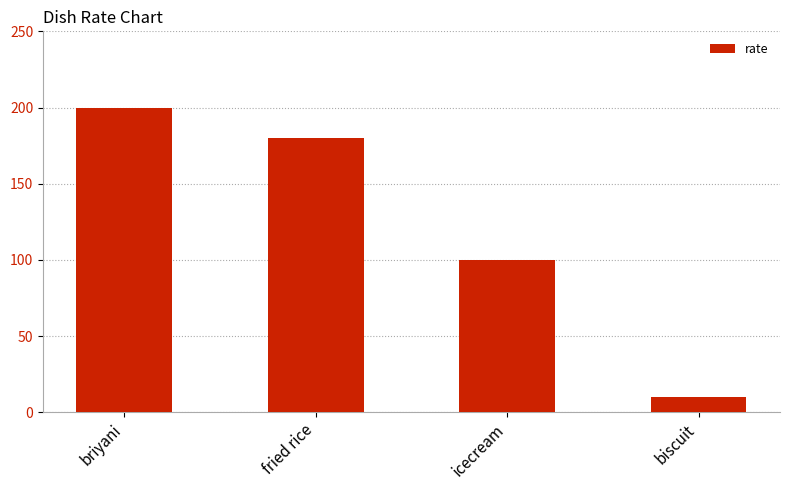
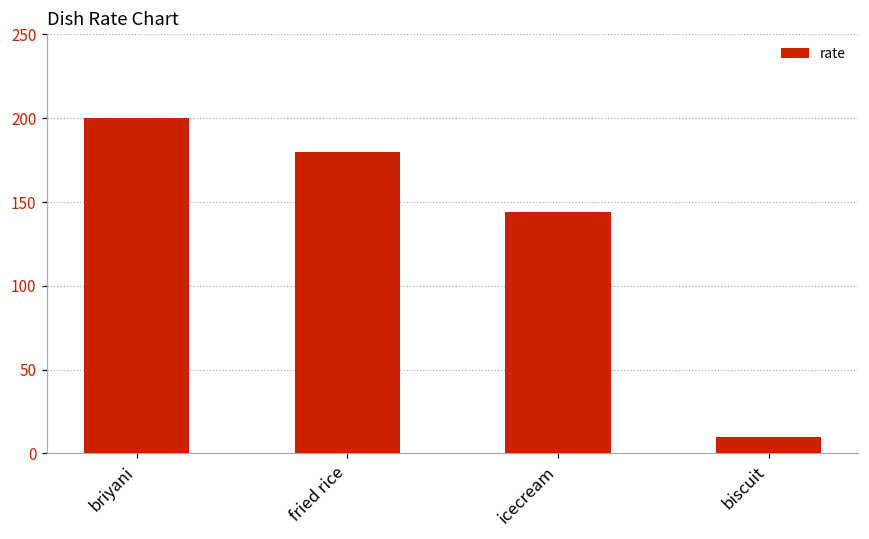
icecream: 100 -> 144
